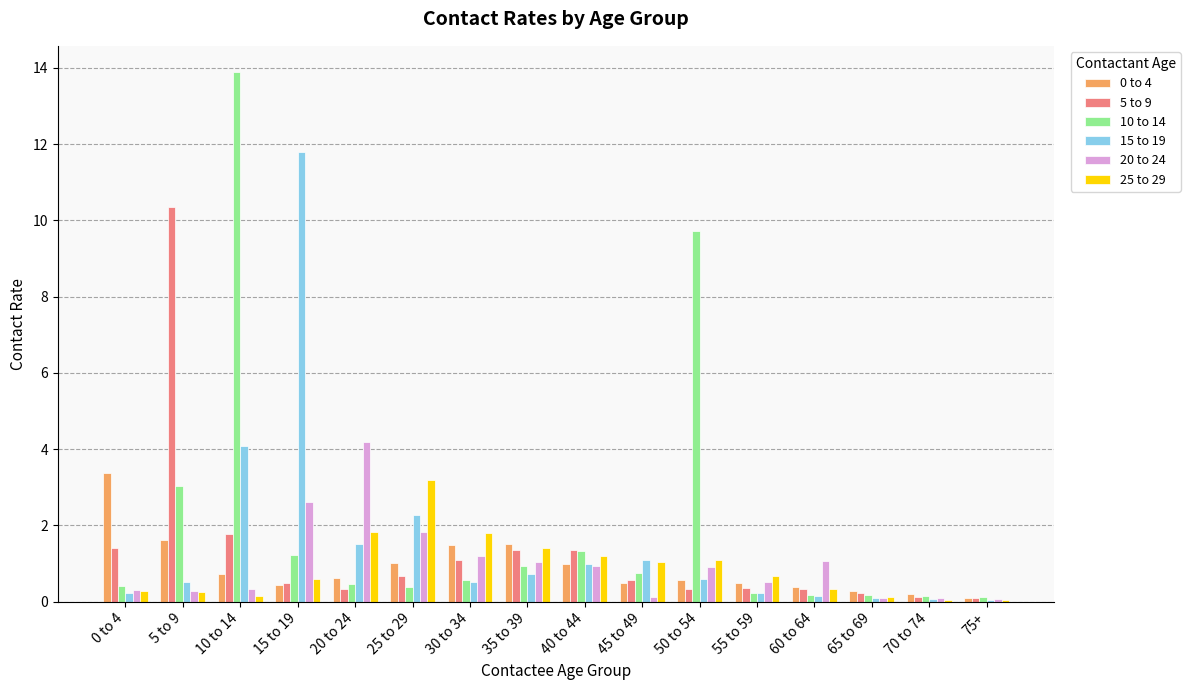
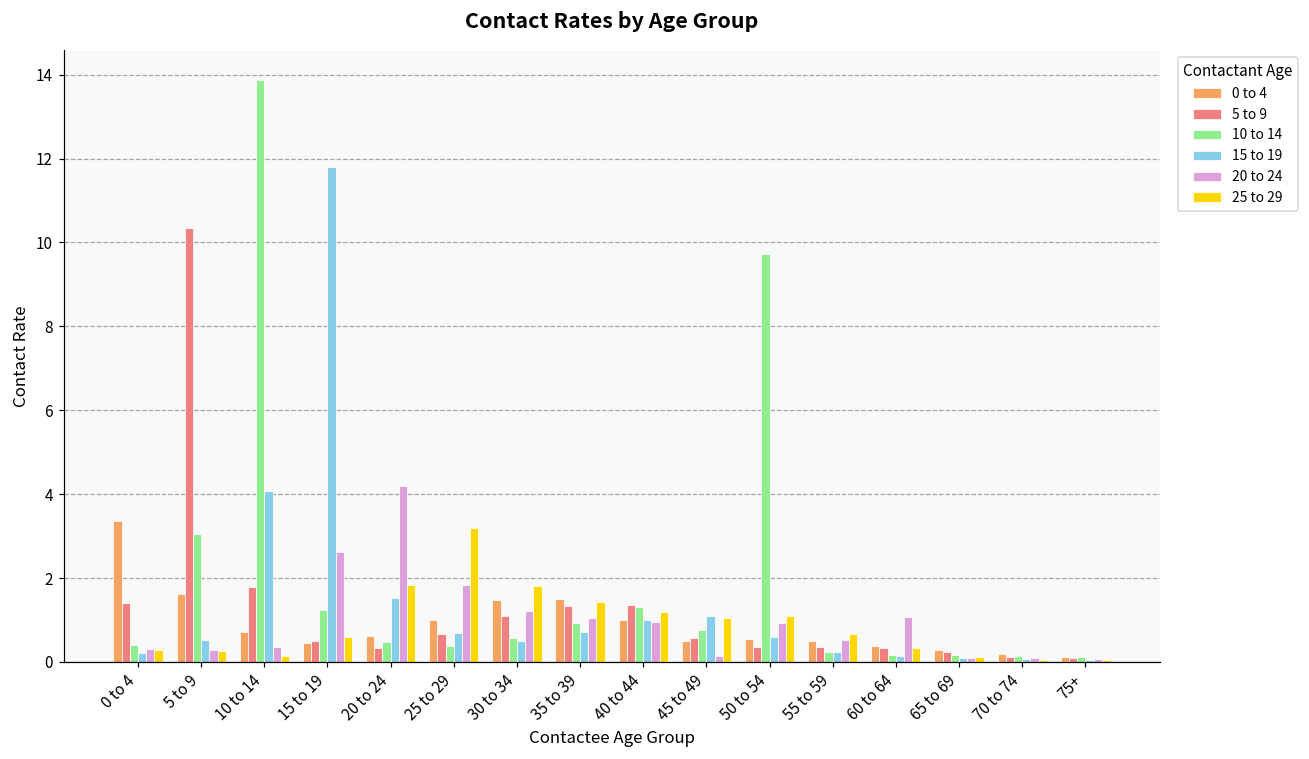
15 to 19, 25 to 29: 2.3 -> 0.7
